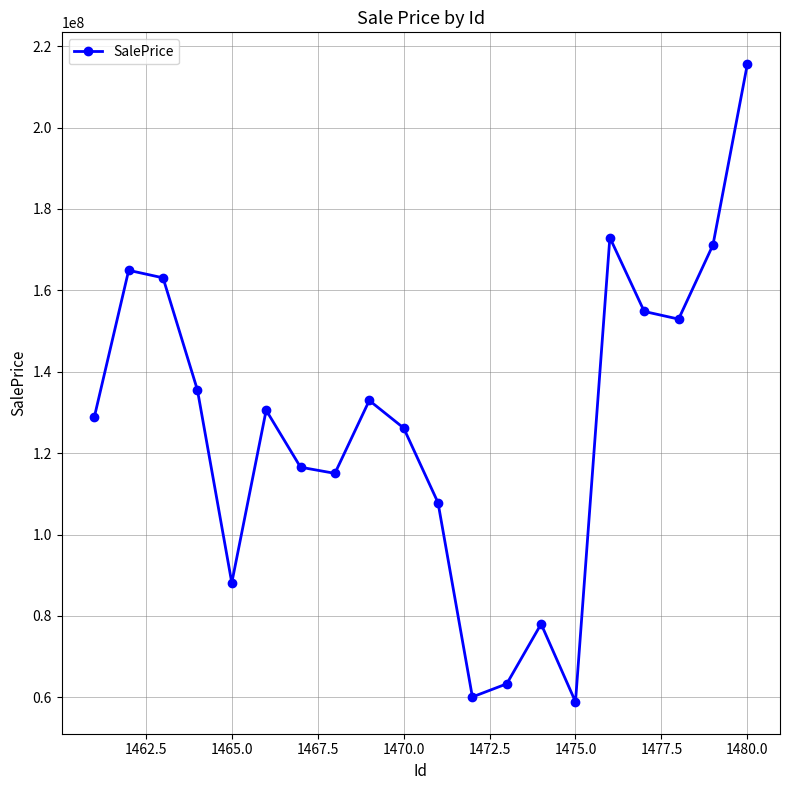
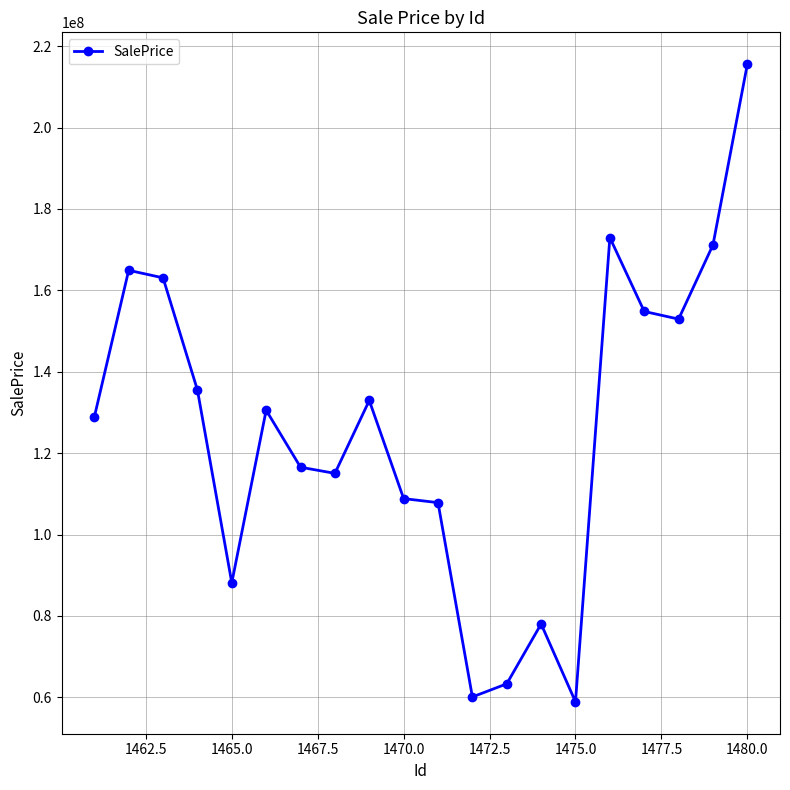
1470.0: 126000000 -> 109000000
